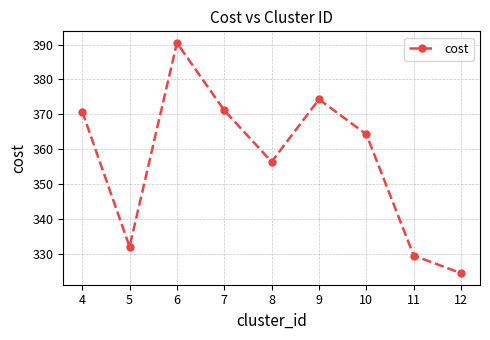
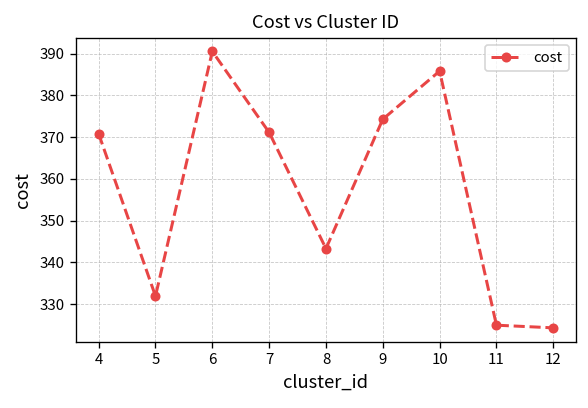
8: 356 -> 343
10: 364 -> 386
11: 329 -> 325
